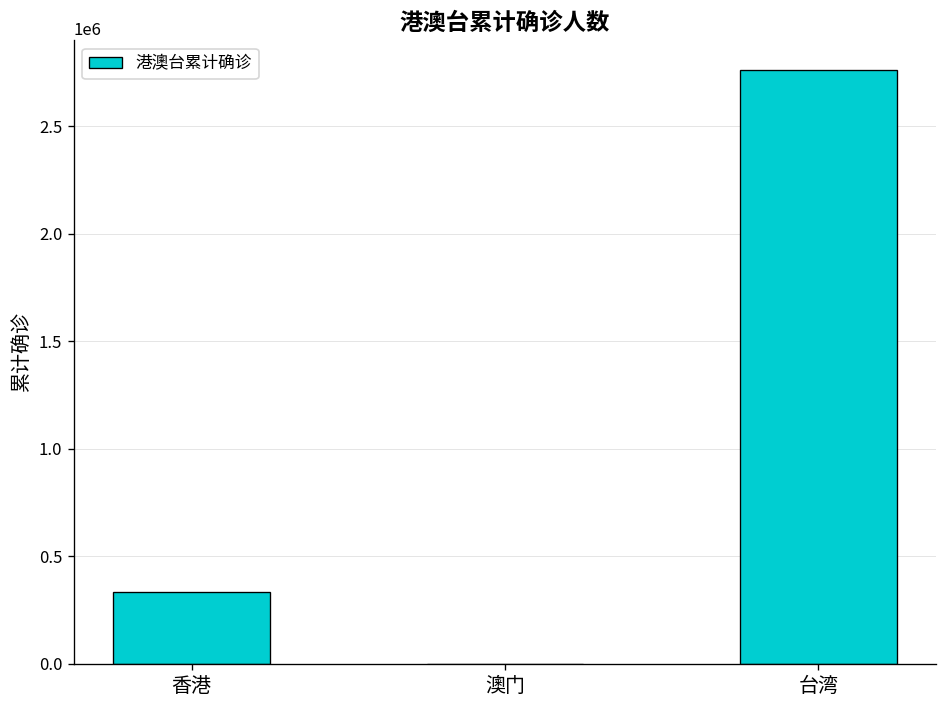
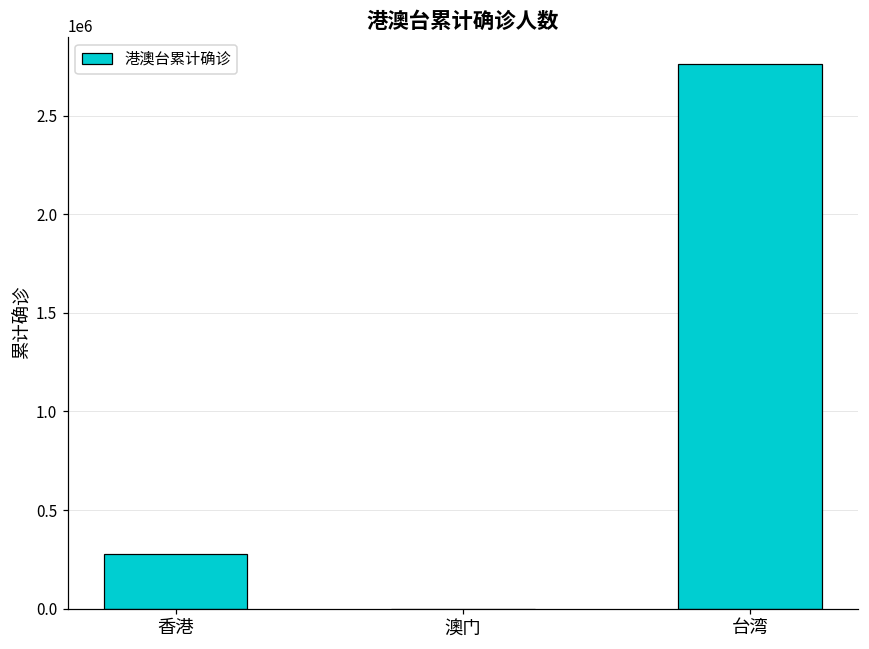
香港: 330000 -> 280000
